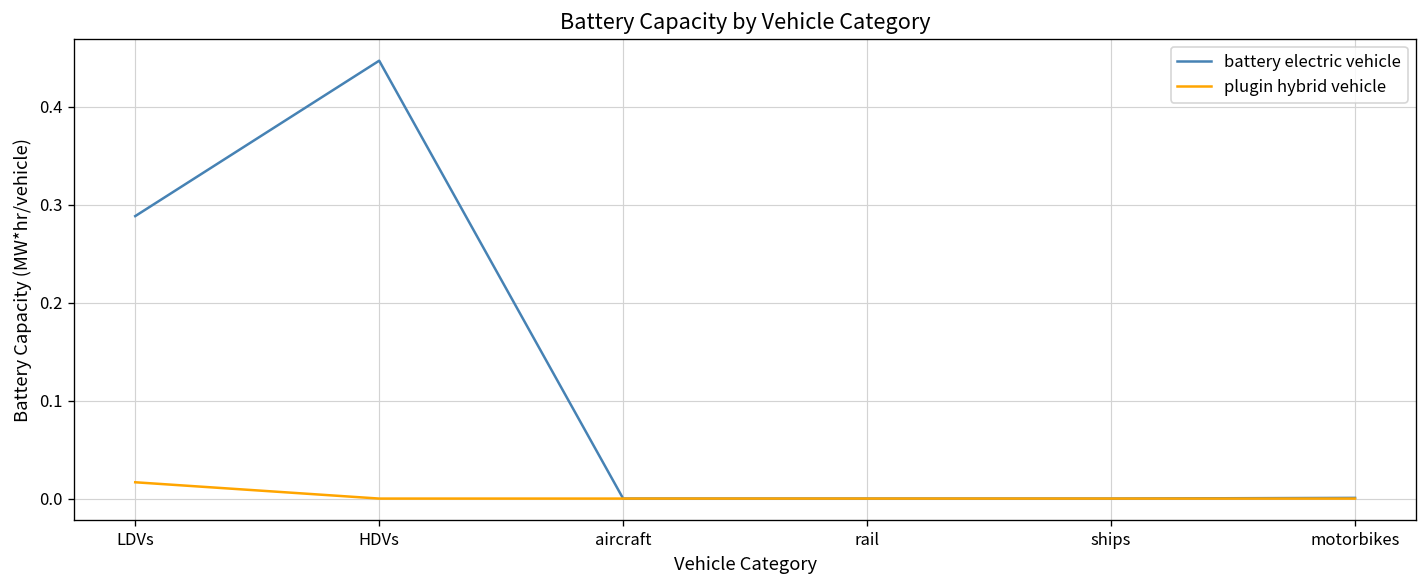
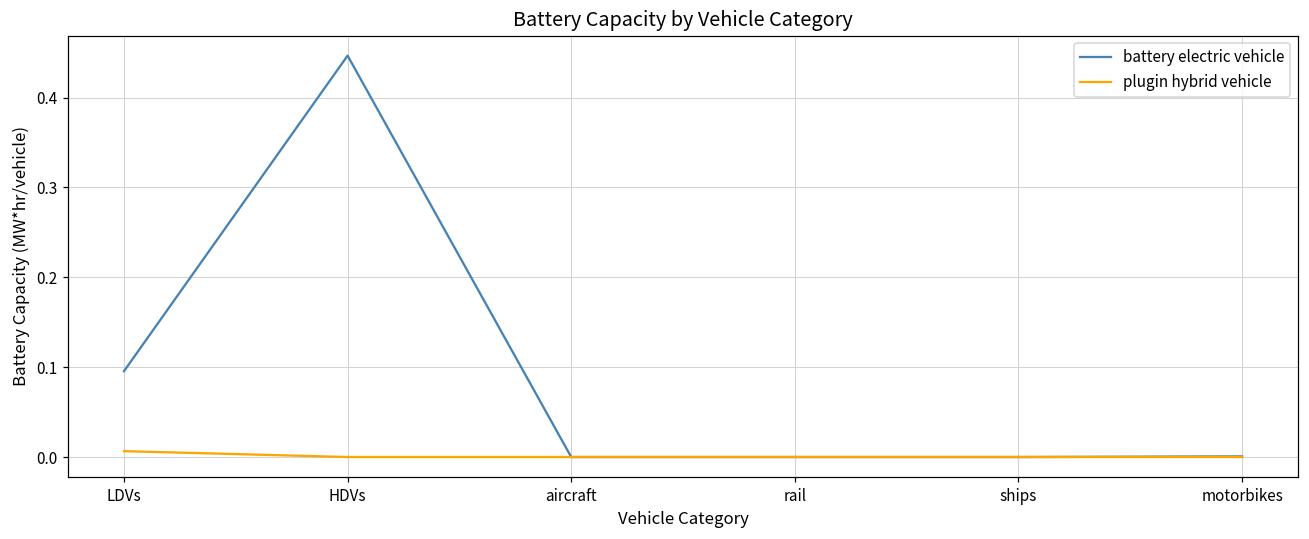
battery electric vehicle, LDVs: 0.29 -> 0.10
plugin hybrid vehicle, LDVs: 0.02 -> 0.01
